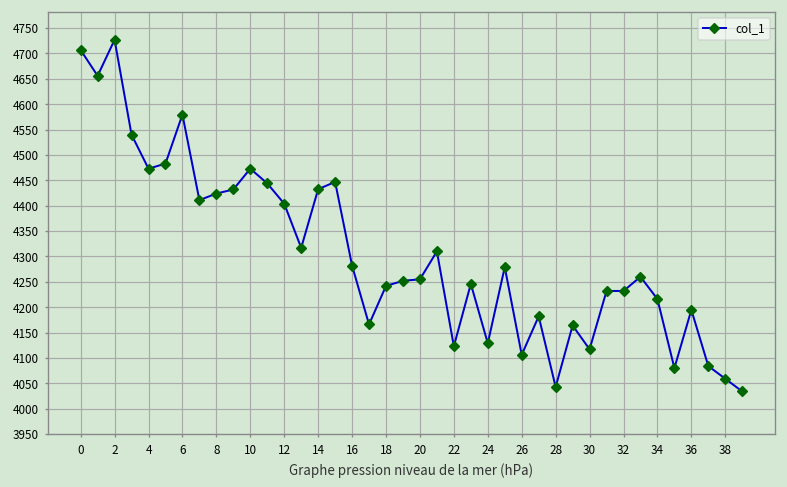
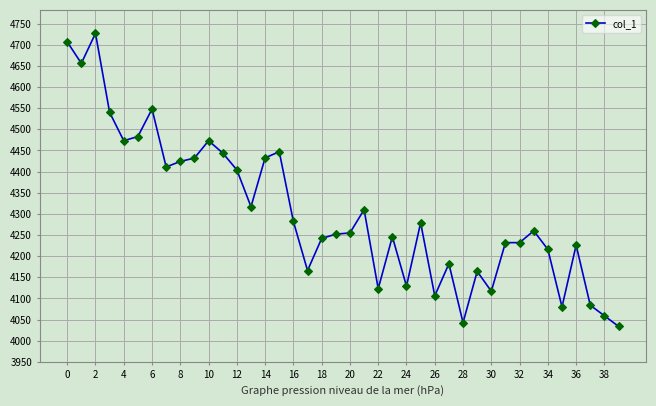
6: 4580 -> 4550
36: 4190 -> 4230
